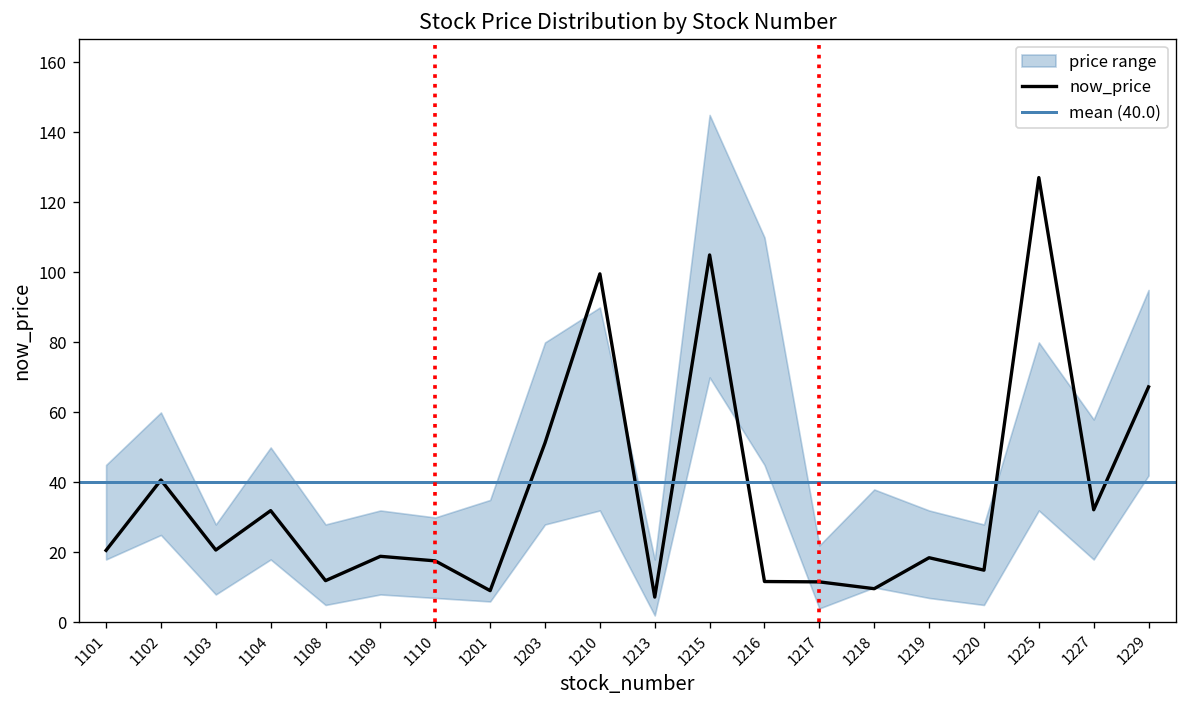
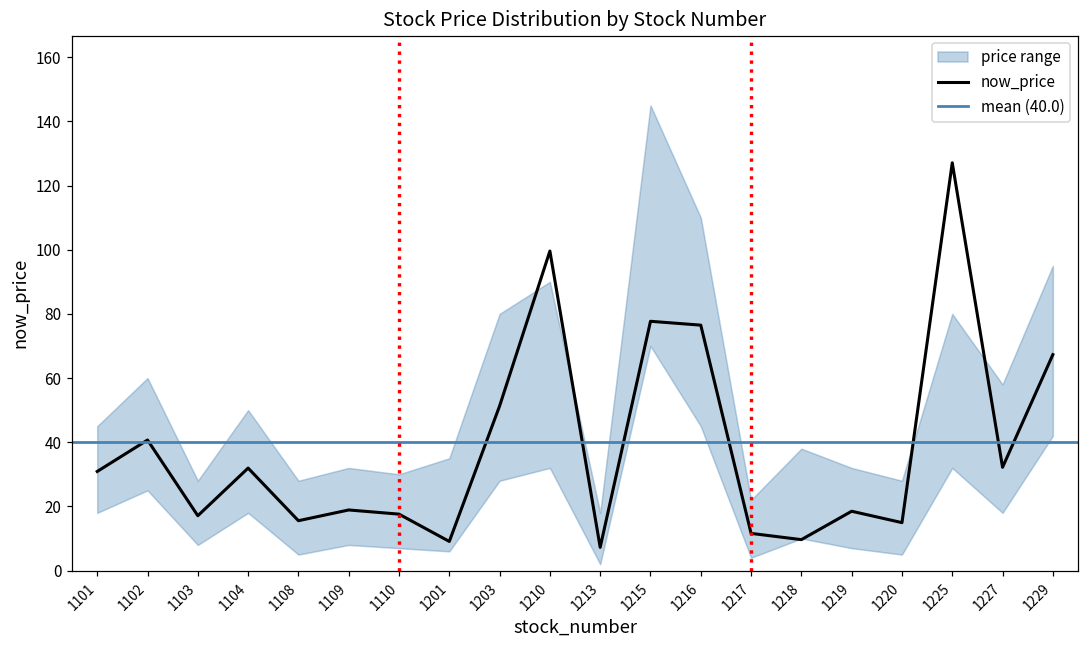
now_price, 1101: 21 -> 31
now_price, 1103: 21 -> 17
now_price, 1108: 12 -> 16
now_price, 1215: 105 -> 78
now_price, 1216: 12 -> 77
